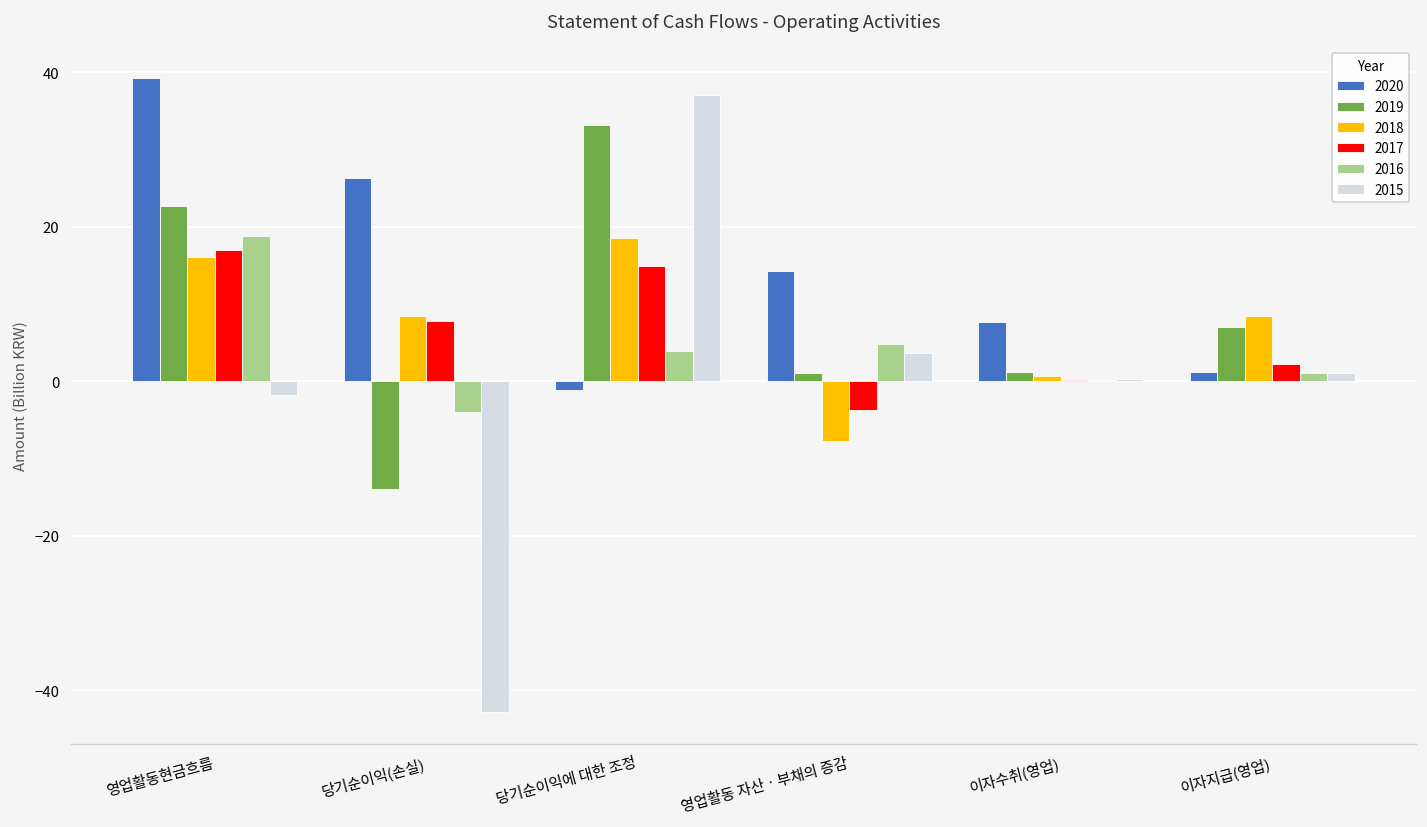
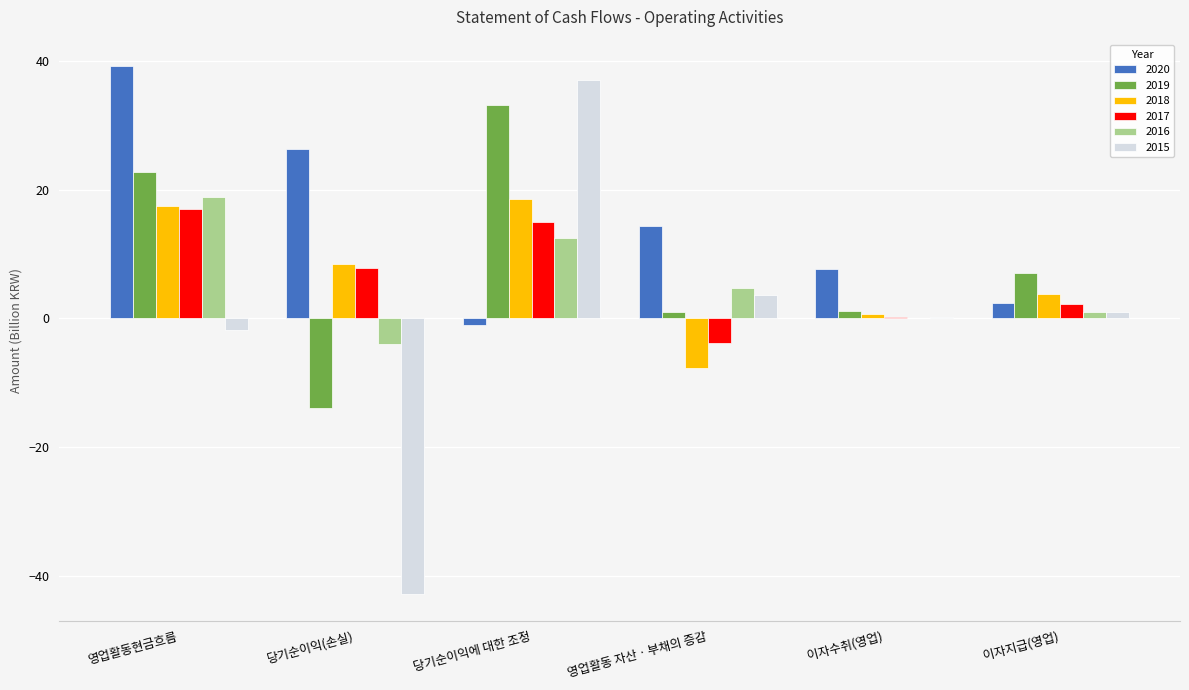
2018, 영업활동현금흐름: 16 -> 18
2016, 당기순이익에 대한 조정: 4 -> 13
2020, 이자지급(영업): 1 -> 2
2018, 이자지급(영업): 8 -> 4
